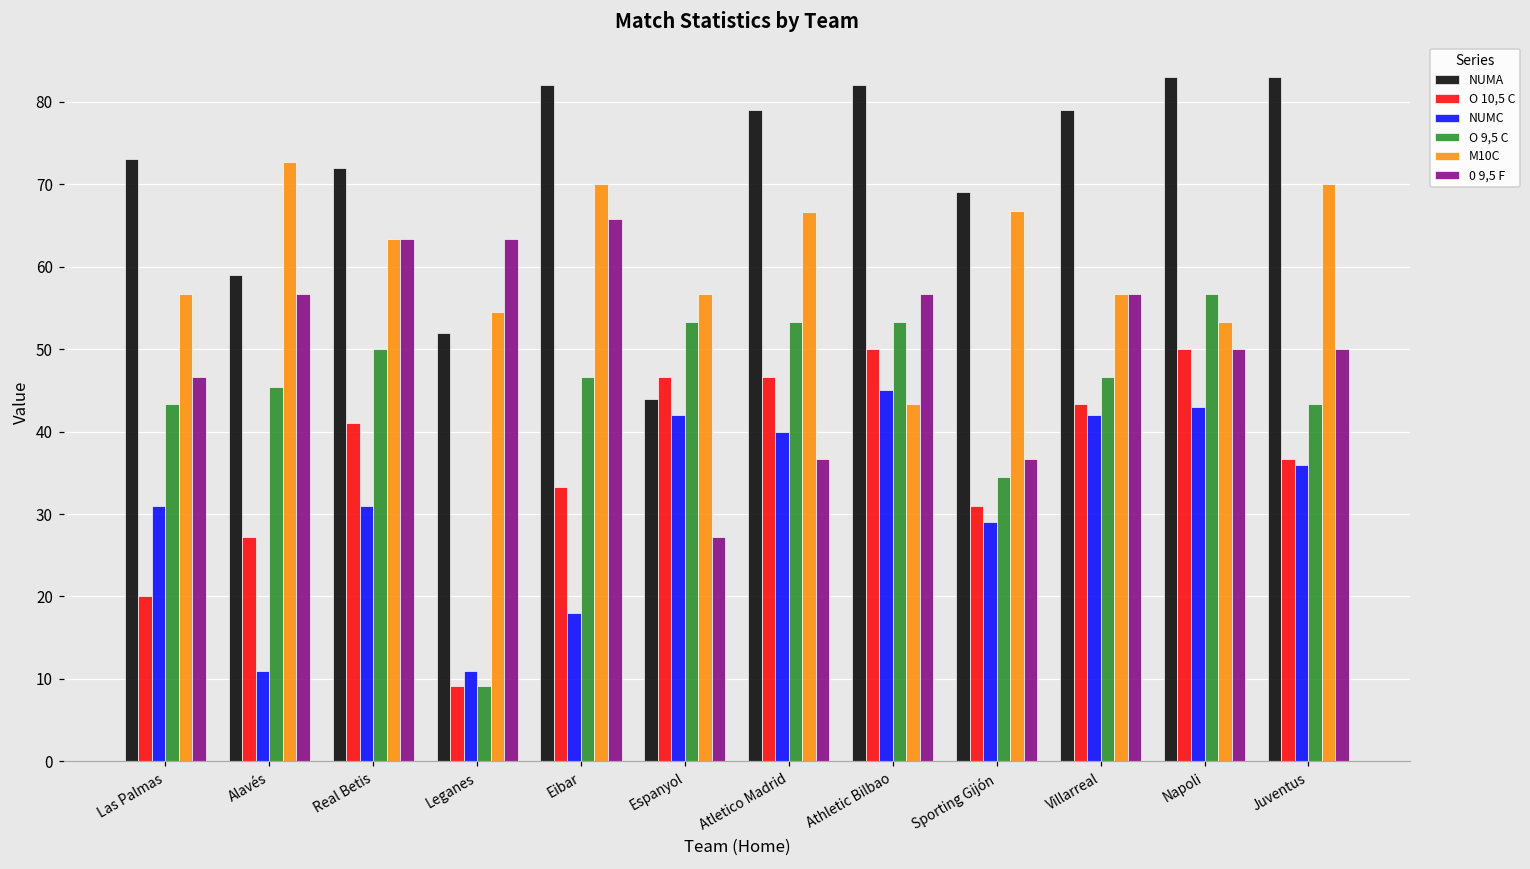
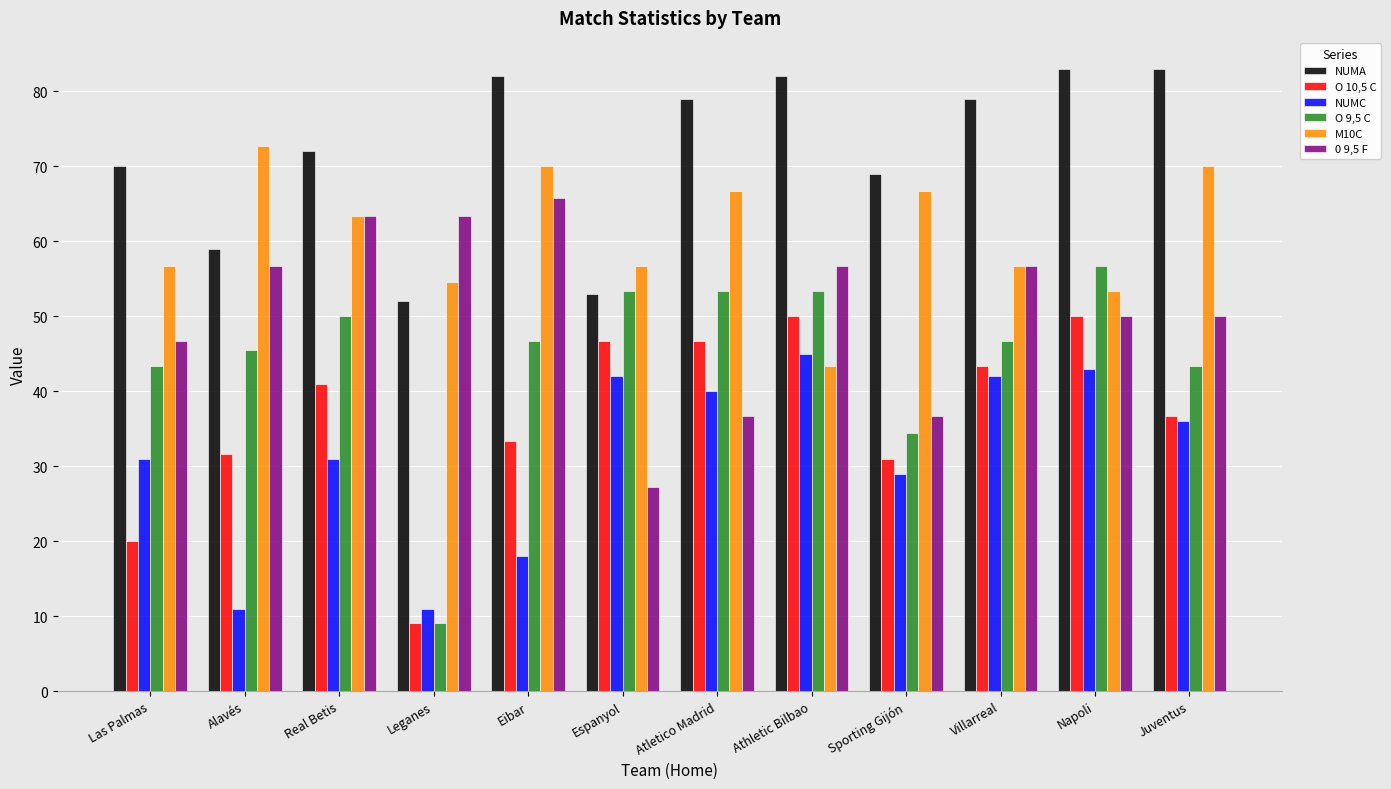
NUMA, Las Palmas: 73 -> 70
O 10,5 C, Alavés: 27 -> 32
NUMA, Espanyol: 44 -> 53
